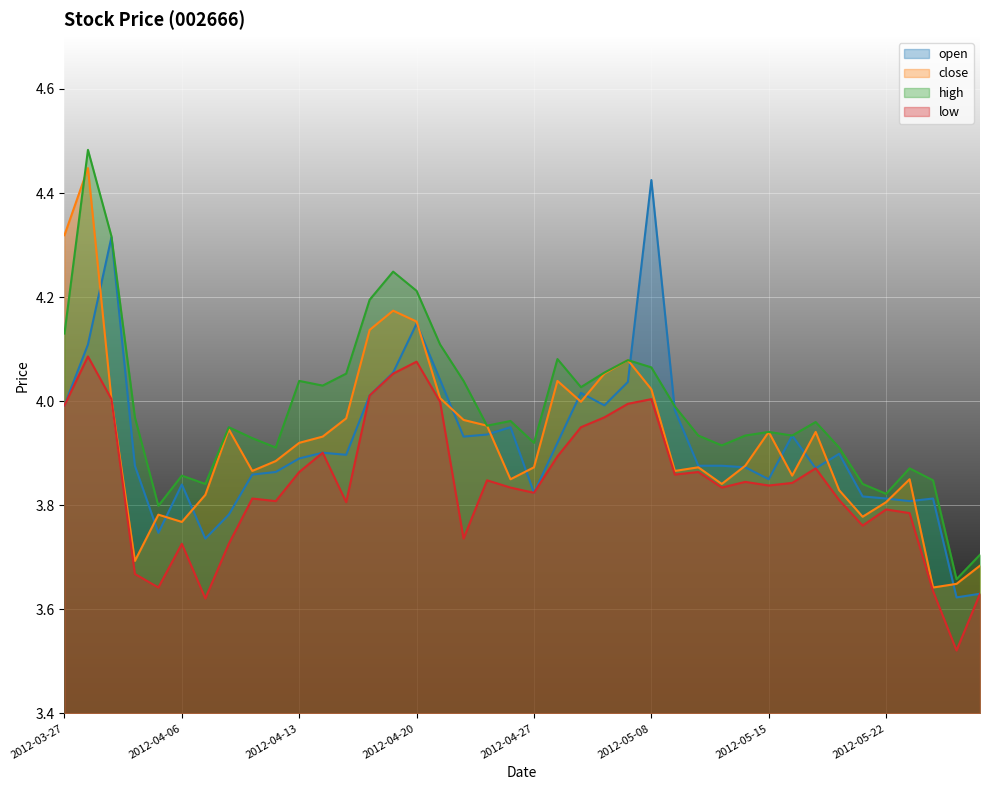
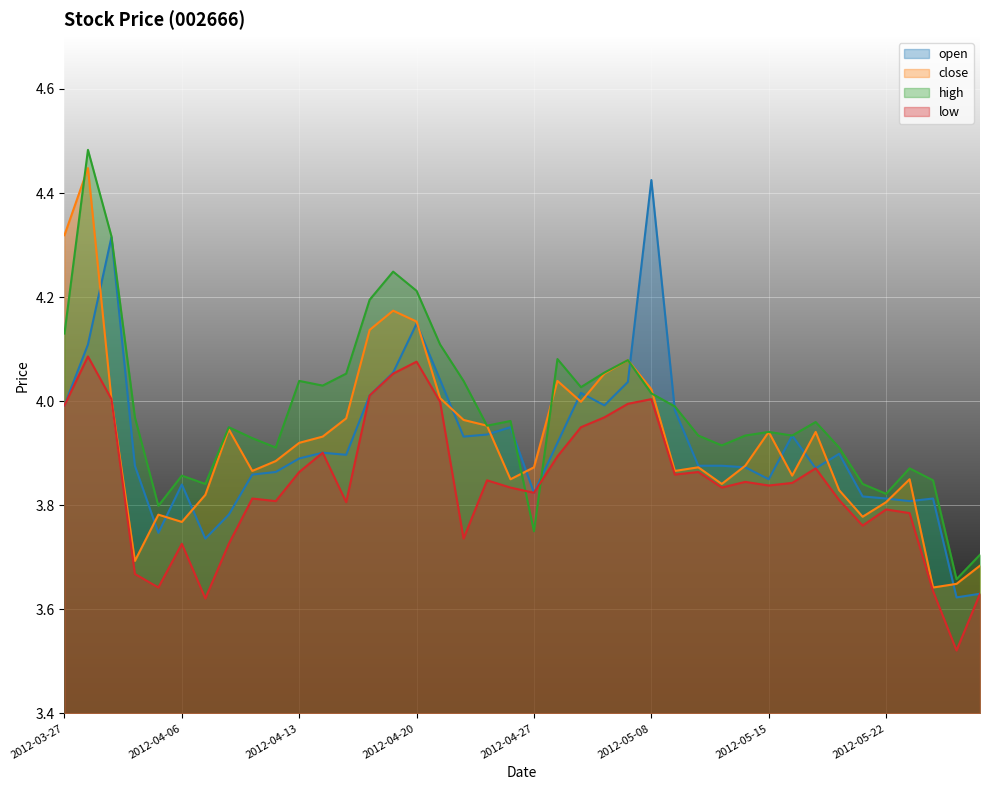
high, 2012-04-27: 3.92 -> 3.75
high, 2012-05-08: 4.07 -> 4.02
